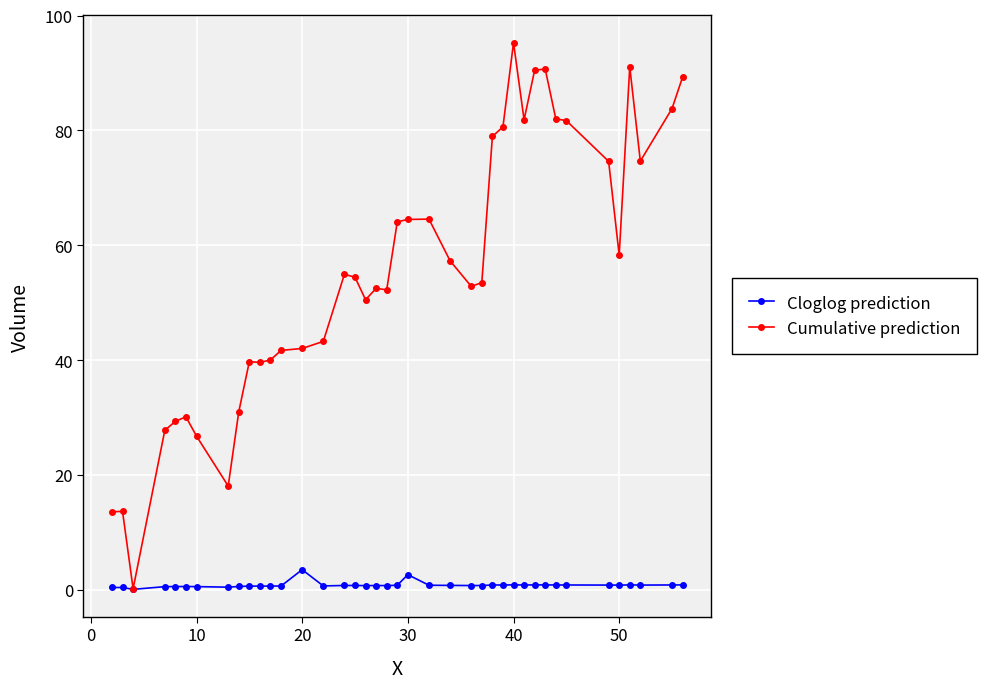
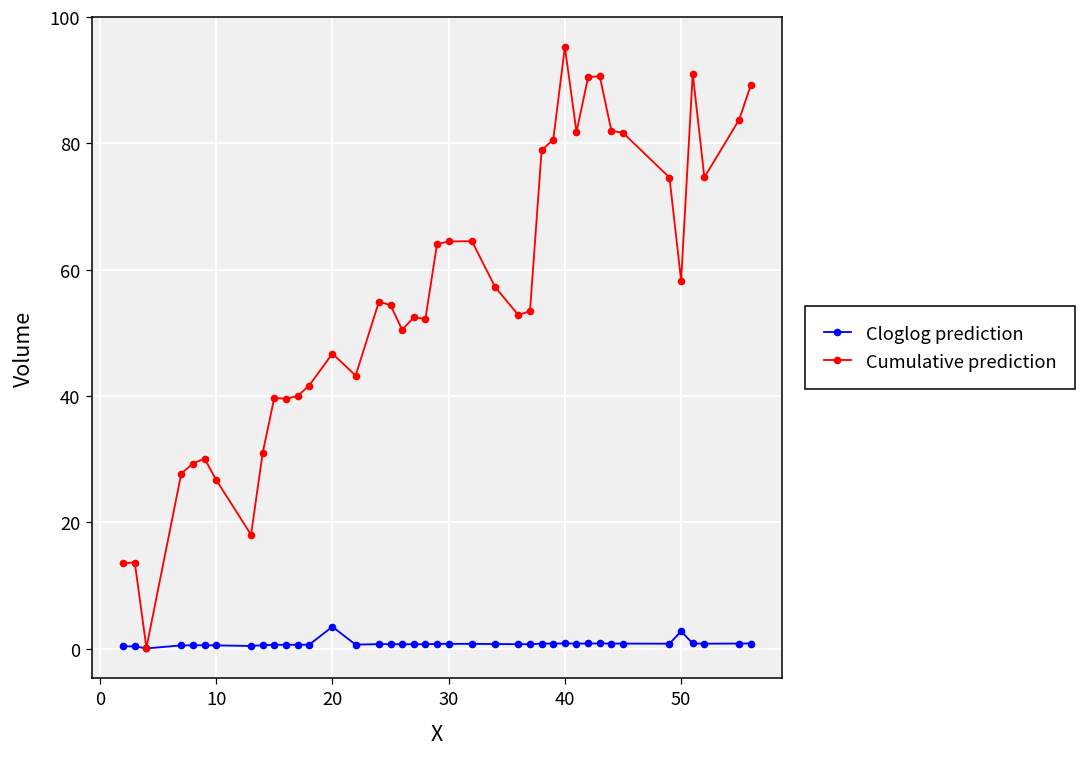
Cumulative prediction, 20: 42 -> 47
Cloglog prediction, 30: 3 -> 1
Cloglog prediction, 50: 1 -> 3
